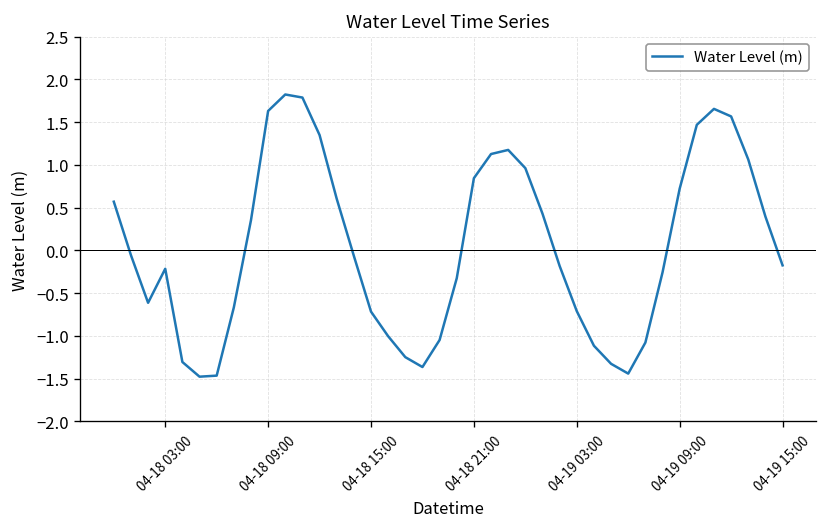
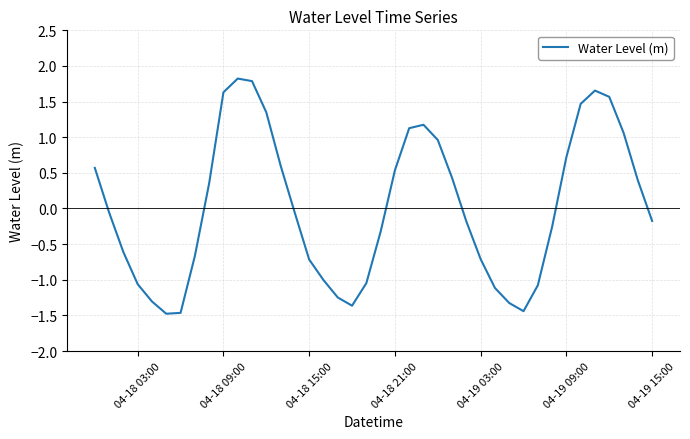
04-18 03:00: -0.2 -> -1.1
04-18 21:00: 0.8 -> 0.5
